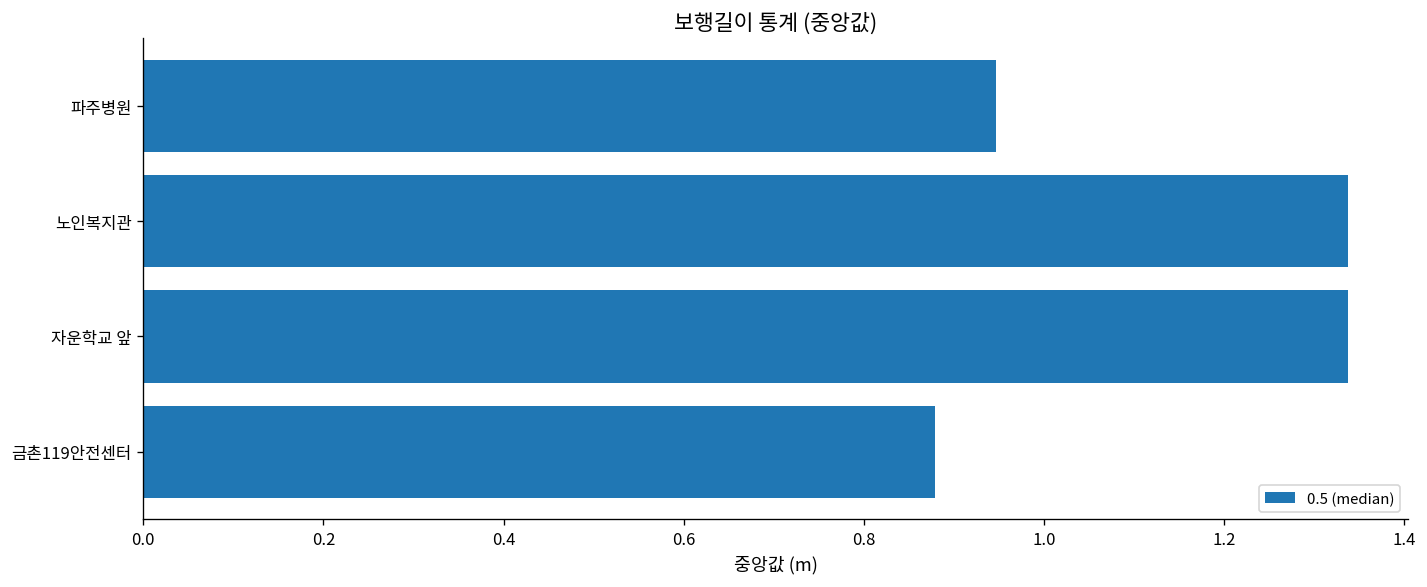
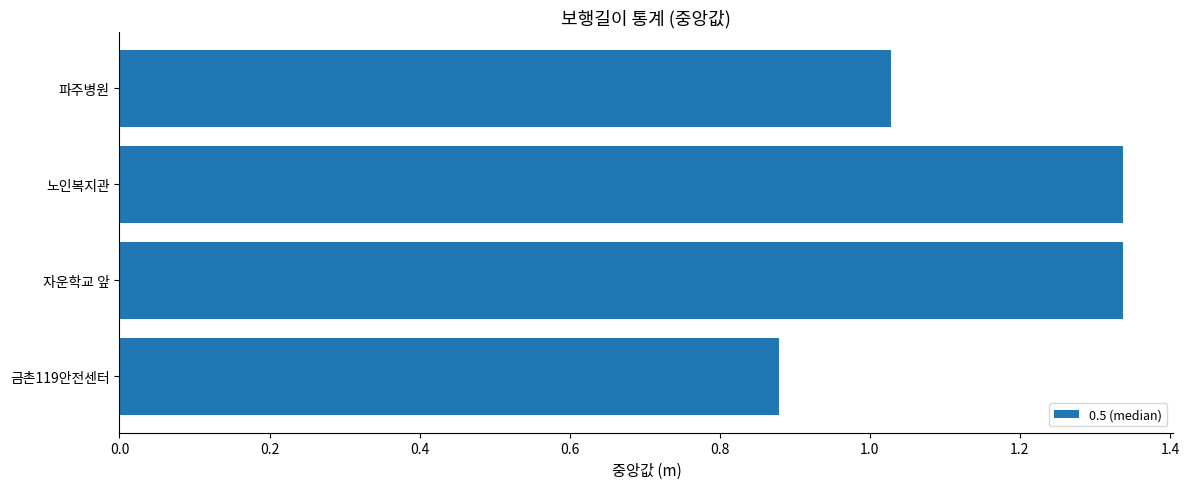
파주병원: 0.95 -> 1.03
